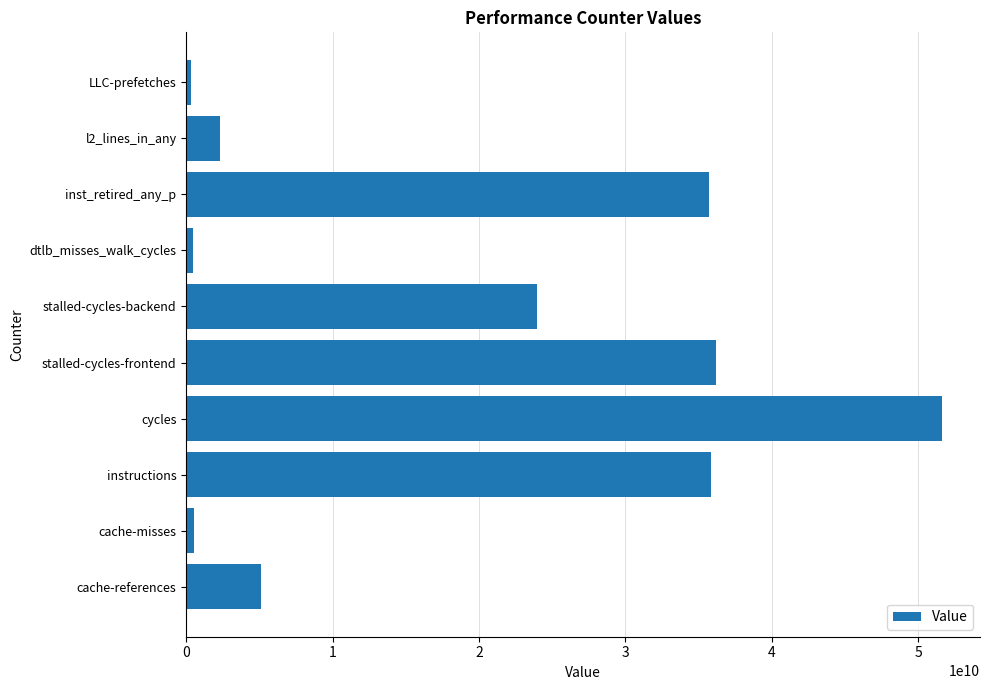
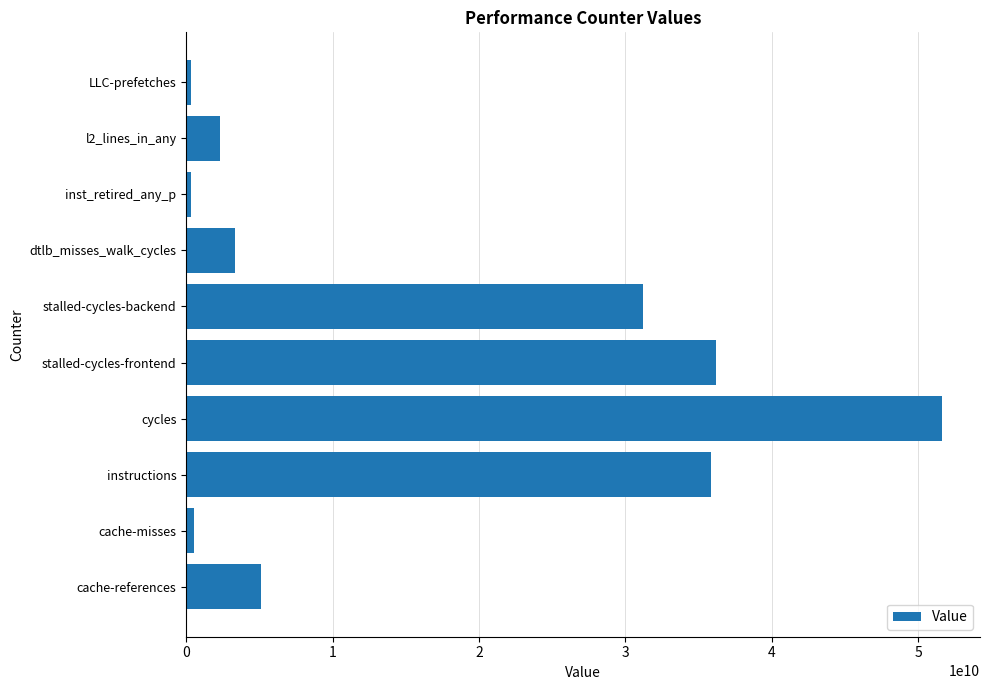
inst_retired_any_p: 35700000000 -> 400000000
dtlb_misses_walk_cycles: 500000000 -> 3300000000
stalled-cycles-backend: 24000000000 -> 31200000000
